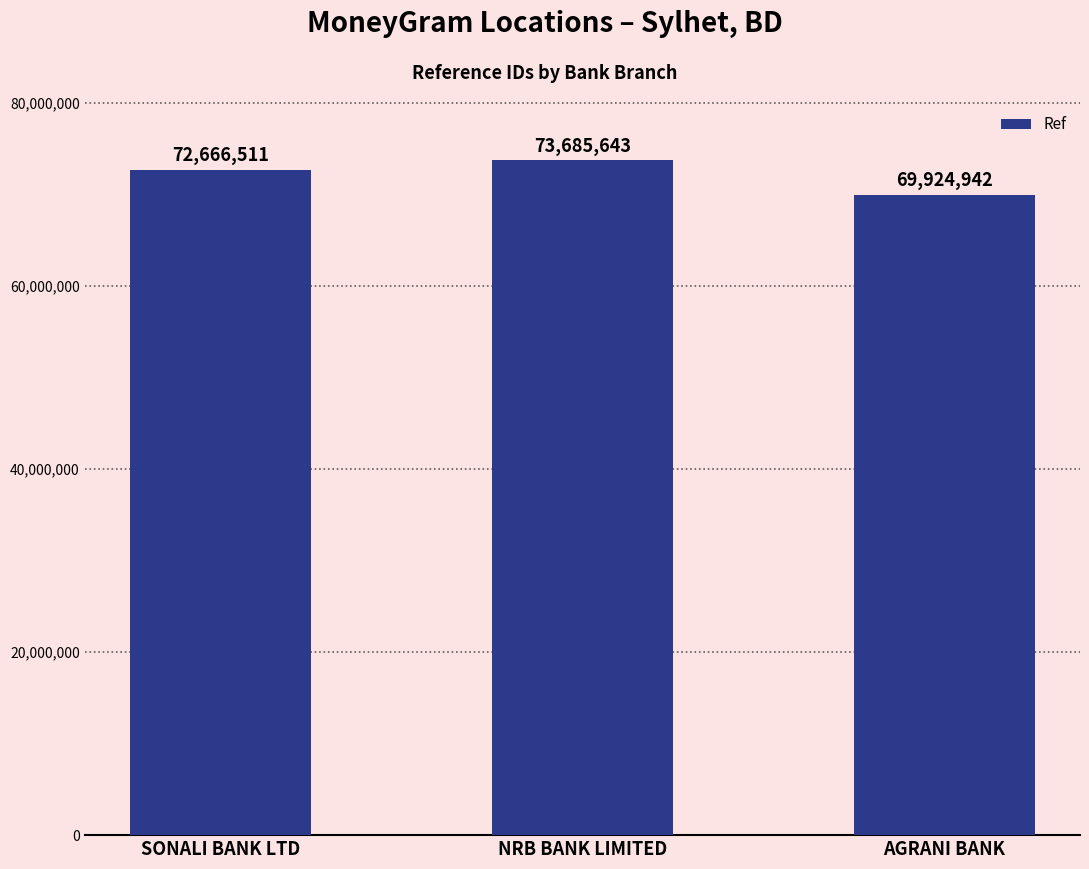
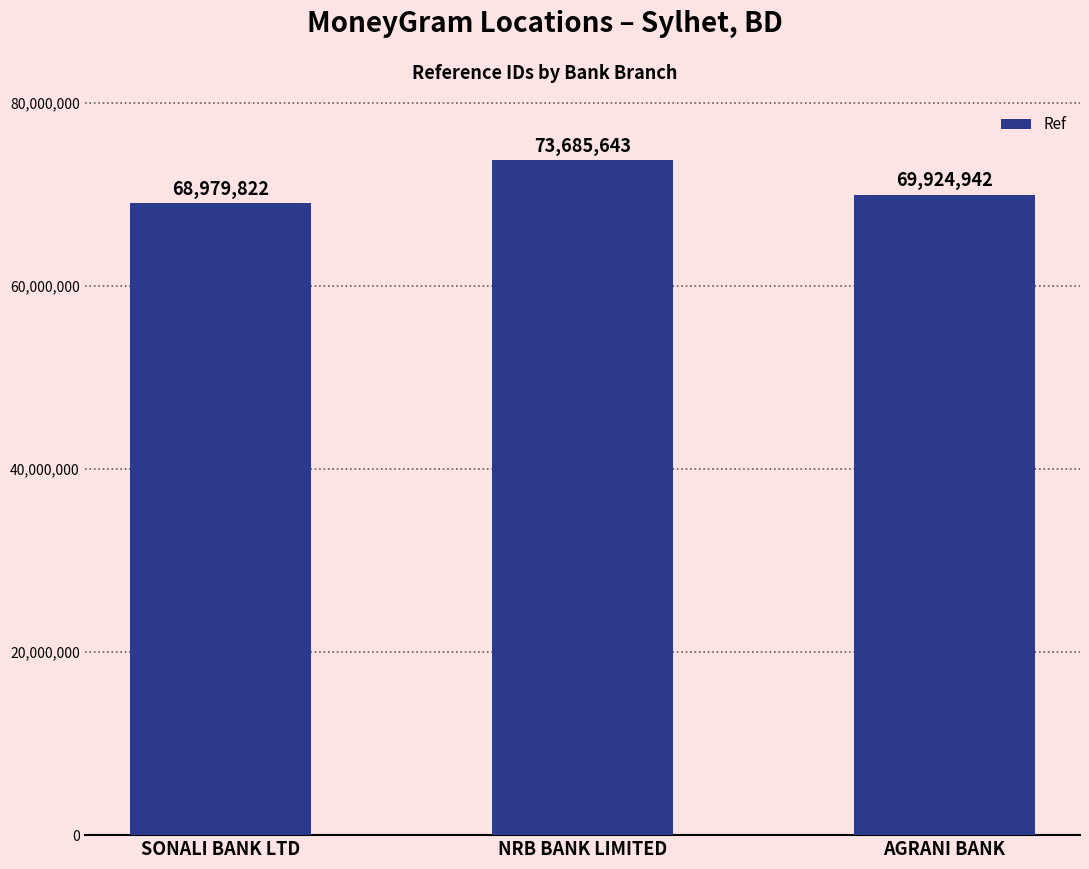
SONALI BANK LTD: 72,666,511 -> 68,979,822
